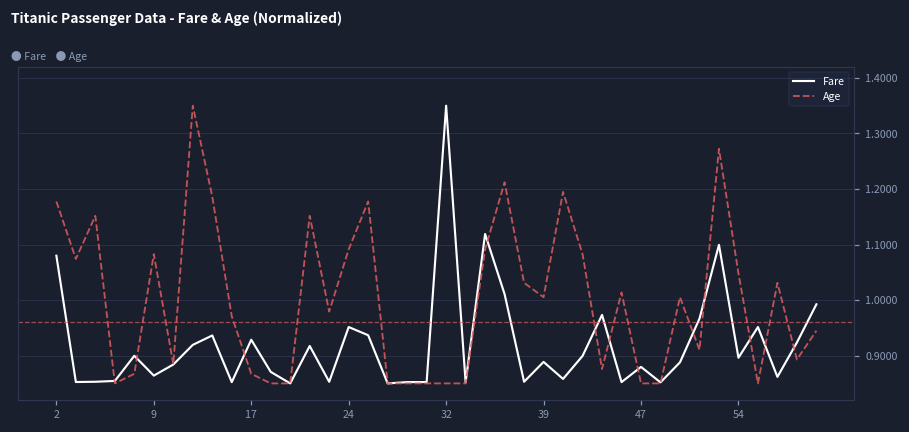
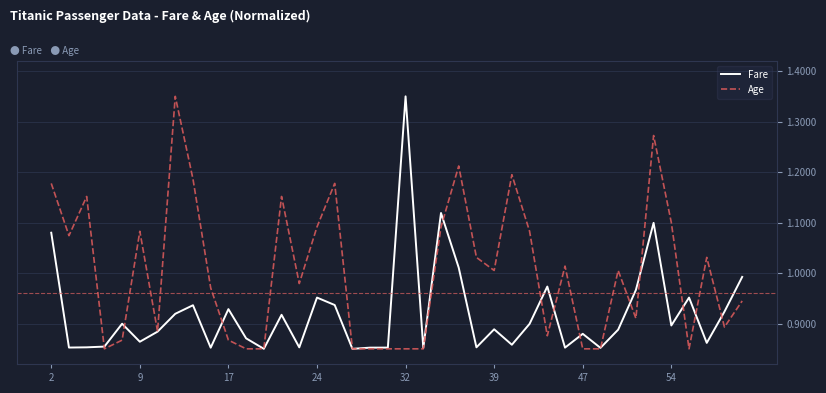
Age, 54: 1.05 -> 1.10
